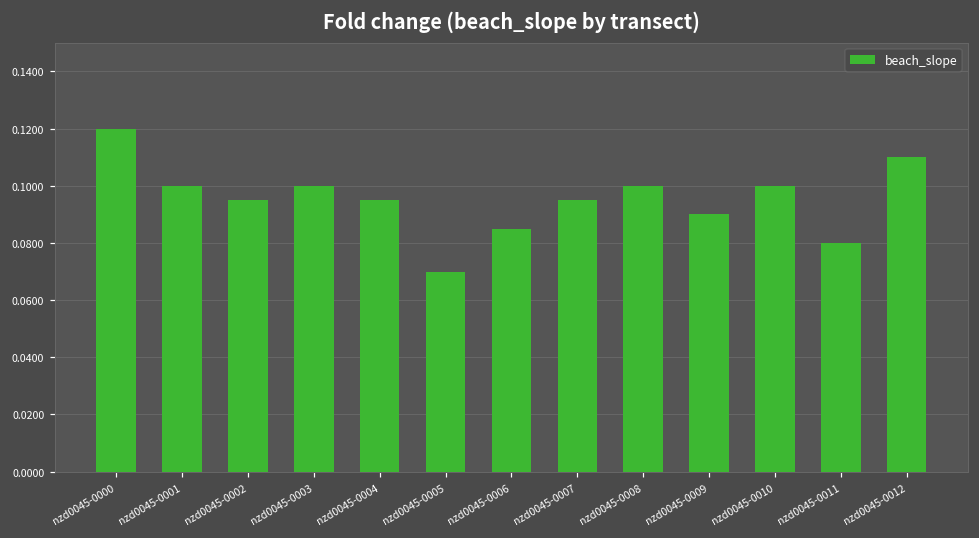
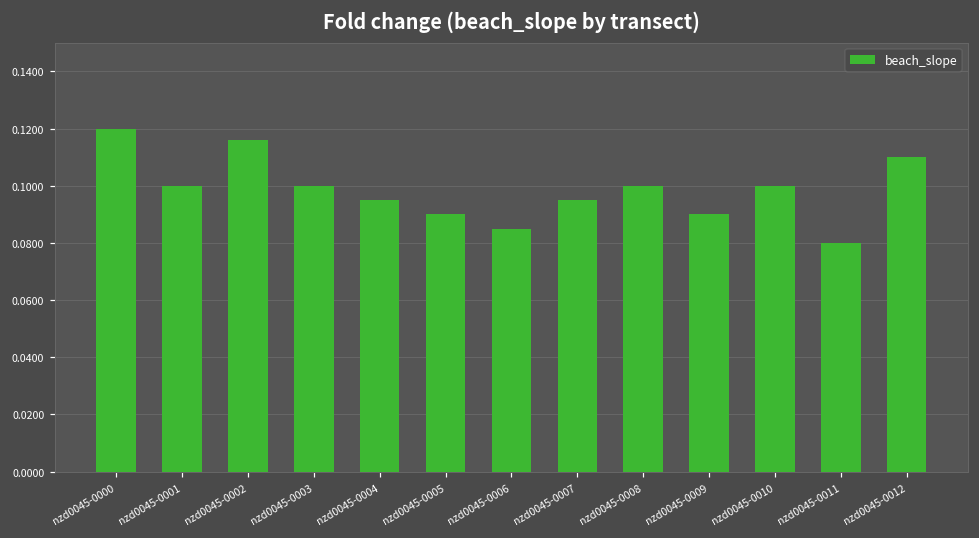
nzd0045-0002: 0.095 -> 0.116
nzd0045-0005: 0.07 -> 0.09
